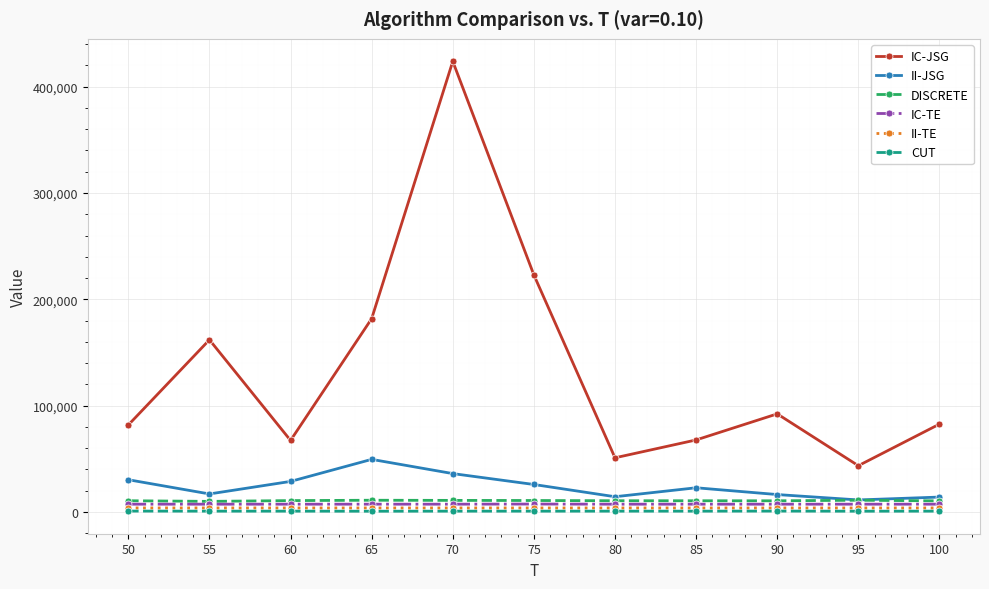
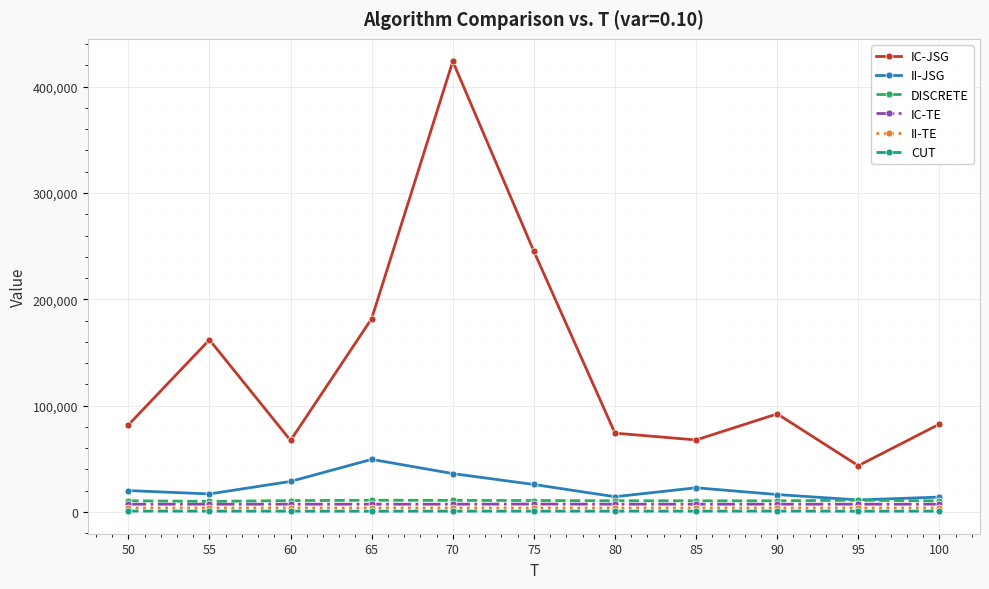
II-JSG, 50: 30,000 -> 20,000
IC-JSG, 75: 223,000 -> 245,000
IC-JSG, 80: 51,000 -> 74,000
